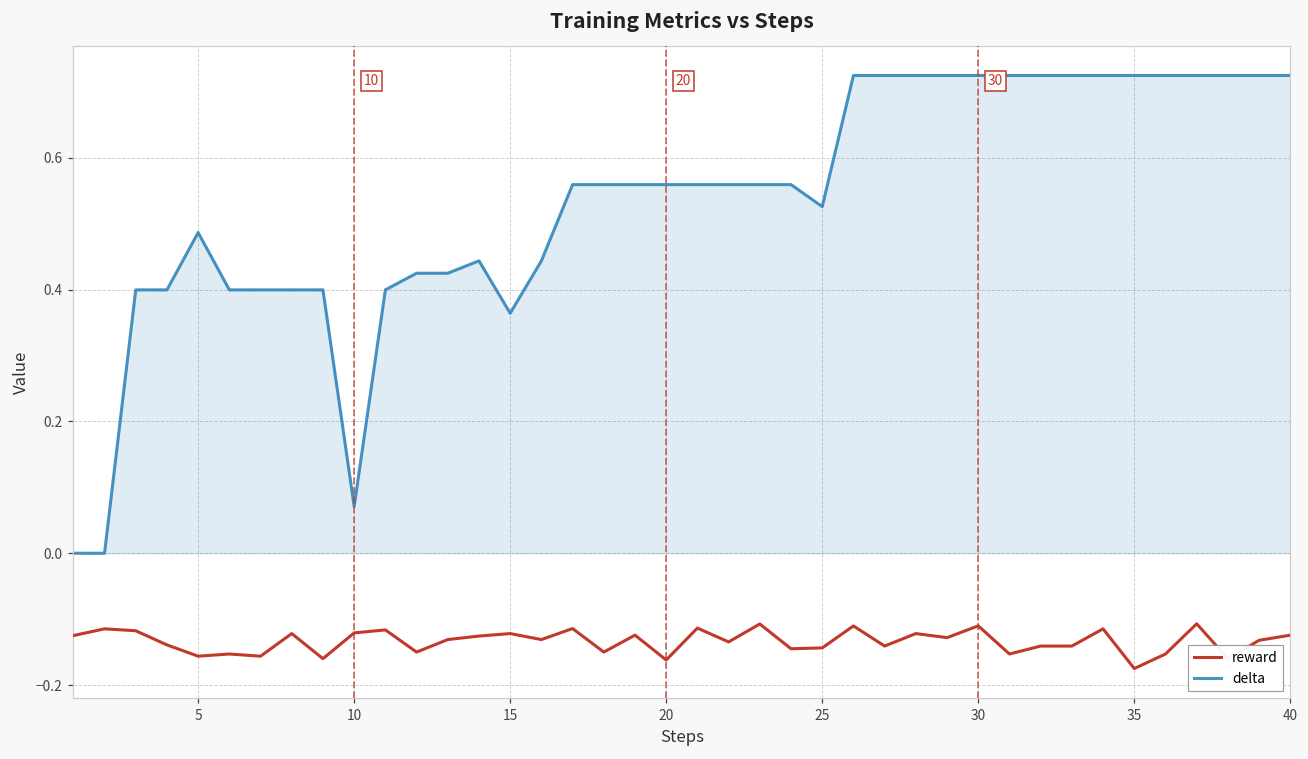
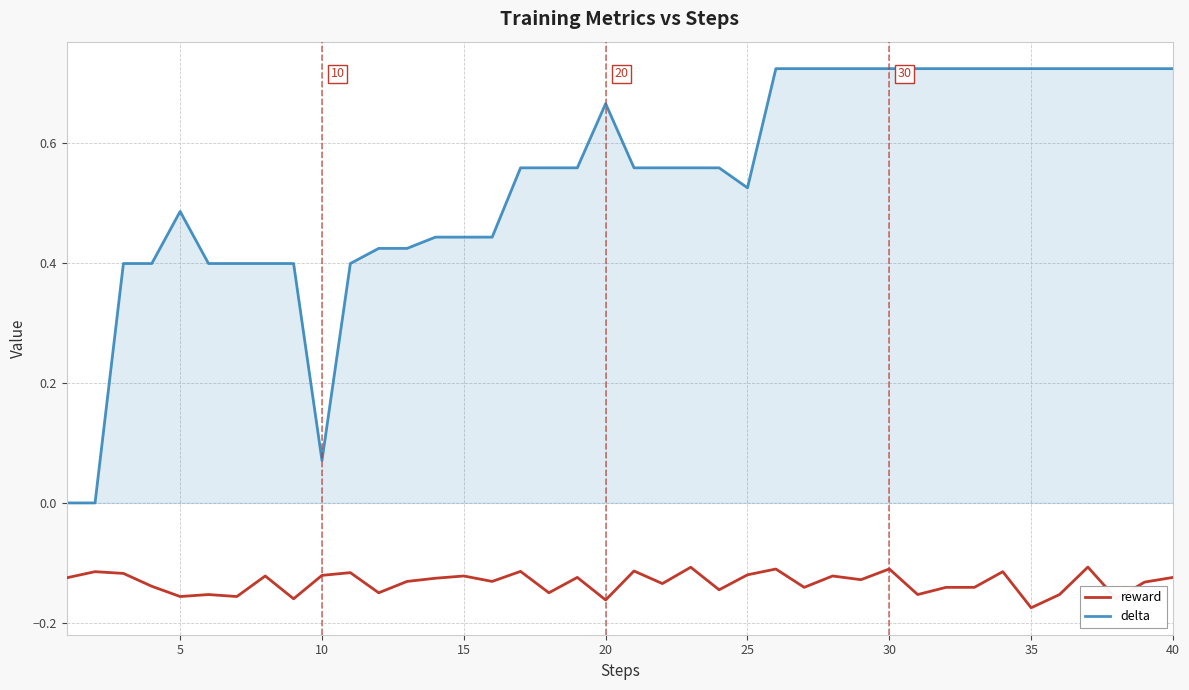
delta, 15: 0.36 -> 0.44
delta, 20: 0.56 -> 0.67
reward, 25: -0.14 -> -0.12
